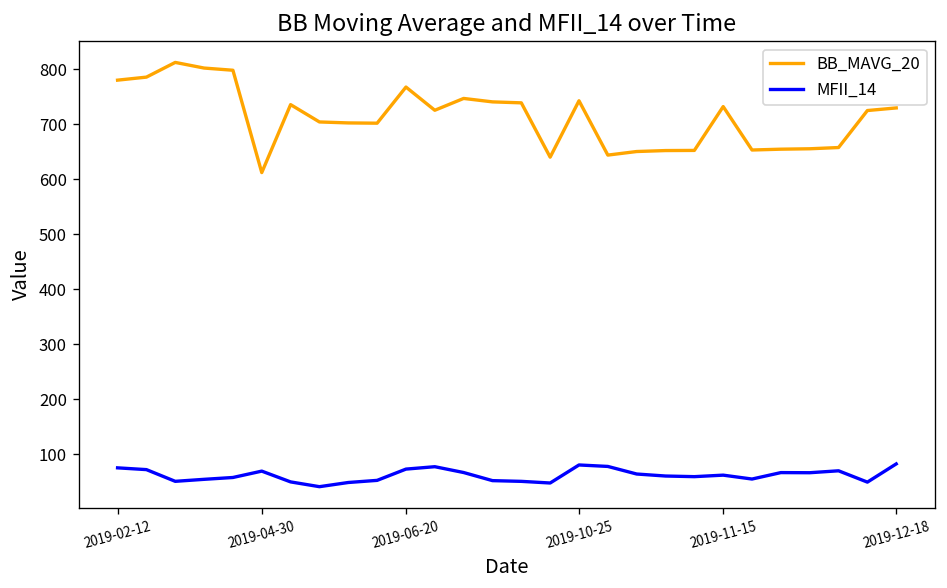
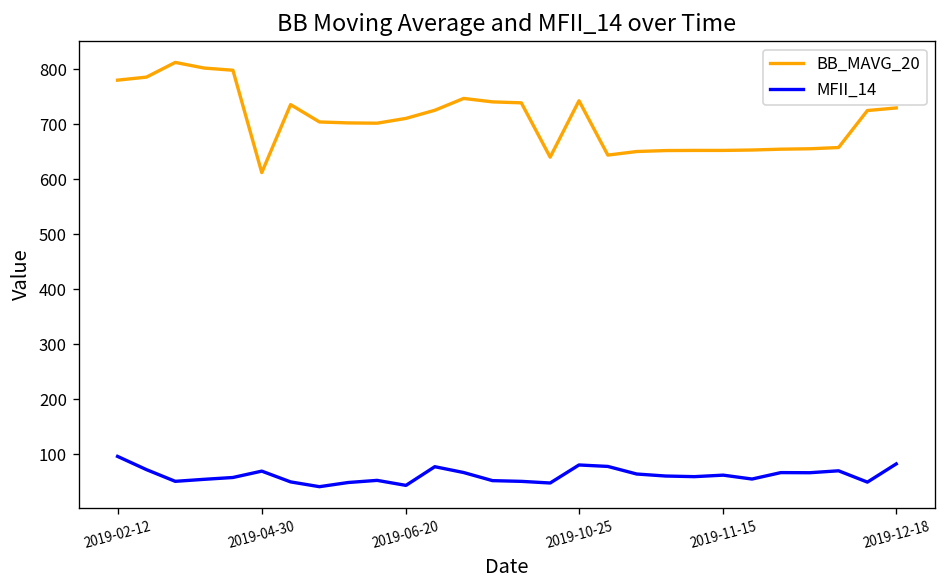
MFII_14, 2019-02-12: 80 -> 100
BB_MAVG_20, 2019-06-20: 770 -> 710
MFII_14, 2019-06-20: 70 -> 40
BB_MAVG_20, 2019-11-15: 730 -> 650
